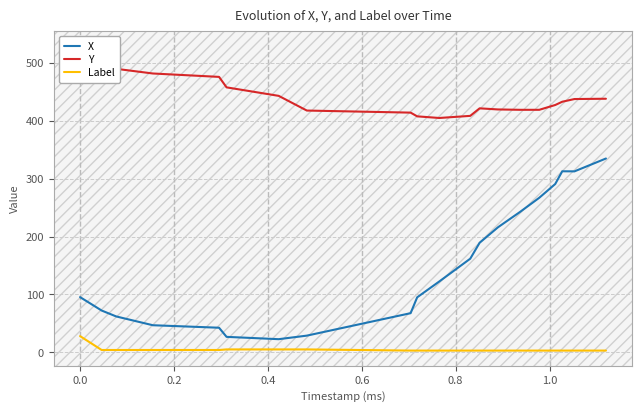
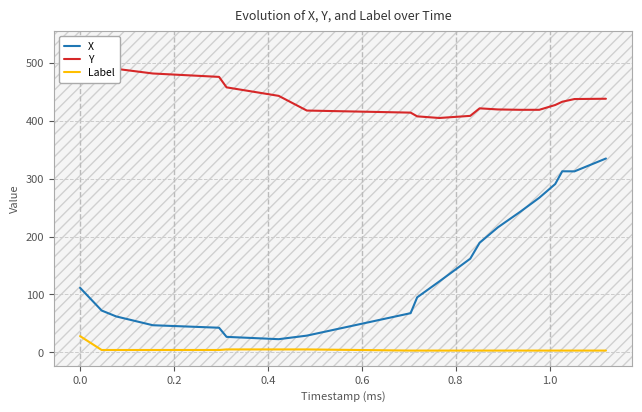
X, 0.0: 100 -> 110
